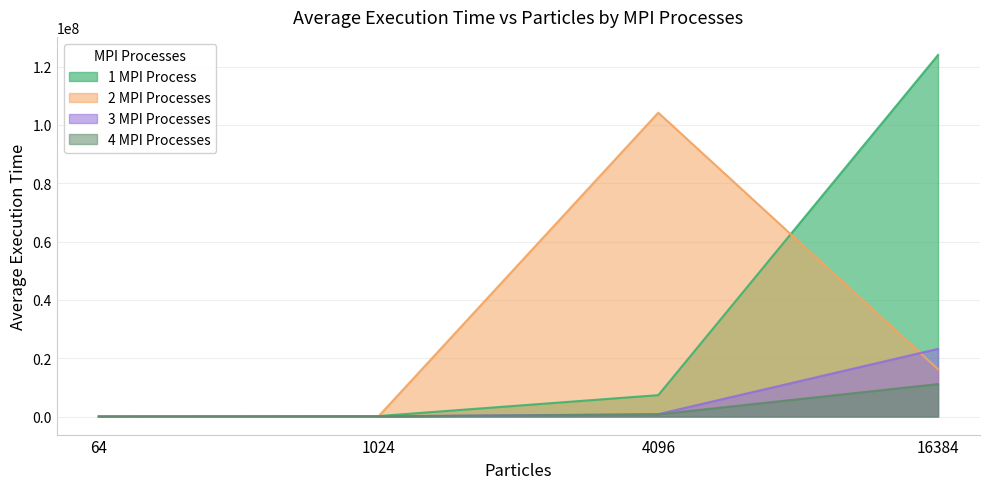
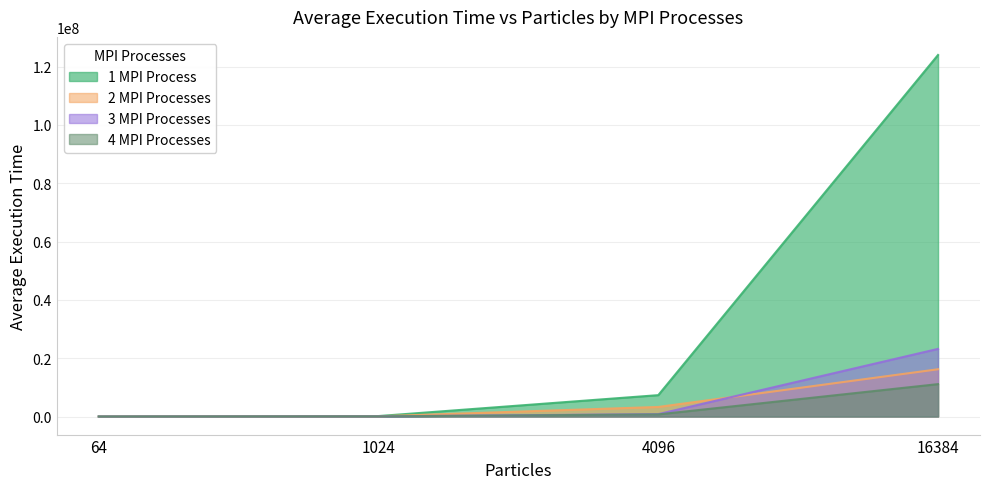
2 MPI Processes, 4096: 104000000 -> 3000000
